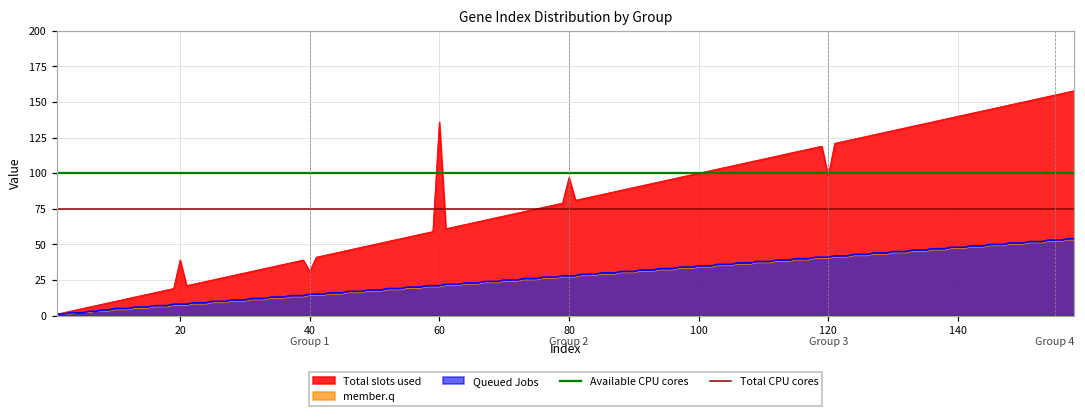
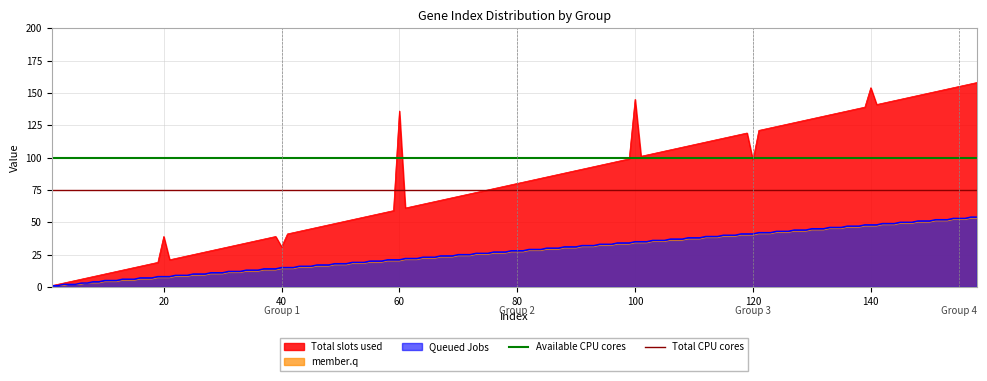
Total slots used, 80: 97 -> 80
Total slots used, 100: 100 -> 145
Total slots used, 140: 140 -> 154
